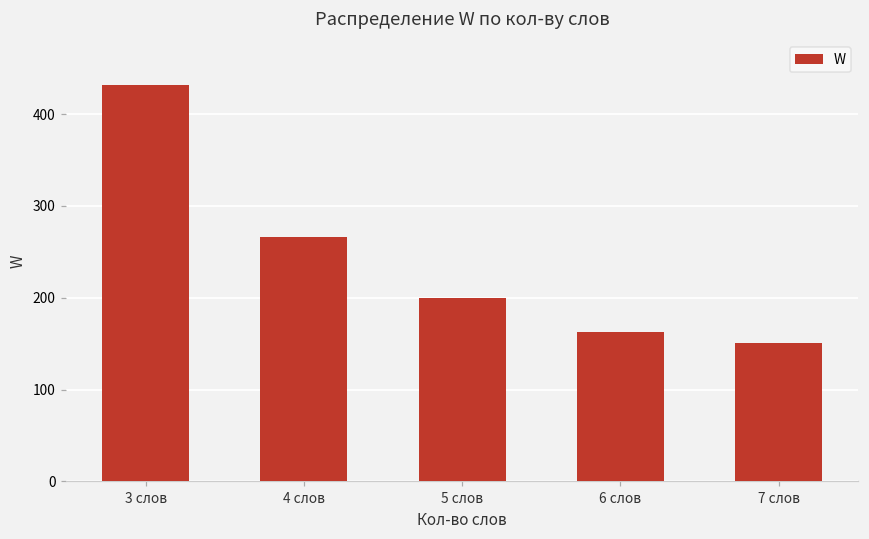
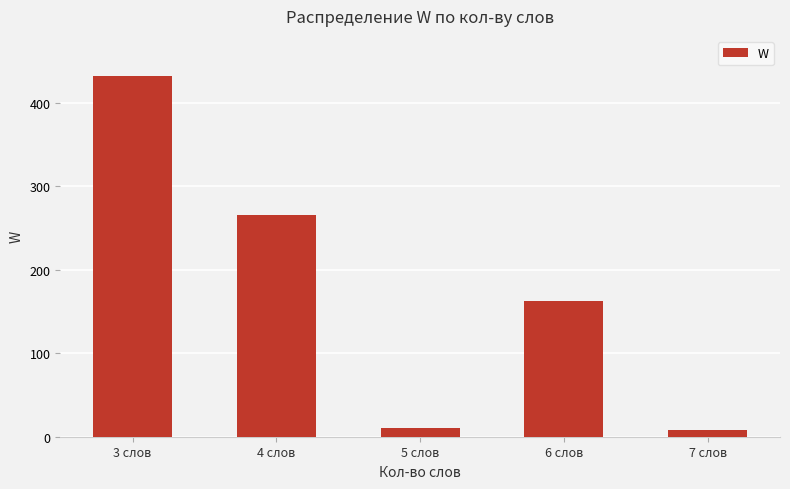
5 слов: 200 -> 10
7 слов: 150 -> 10
